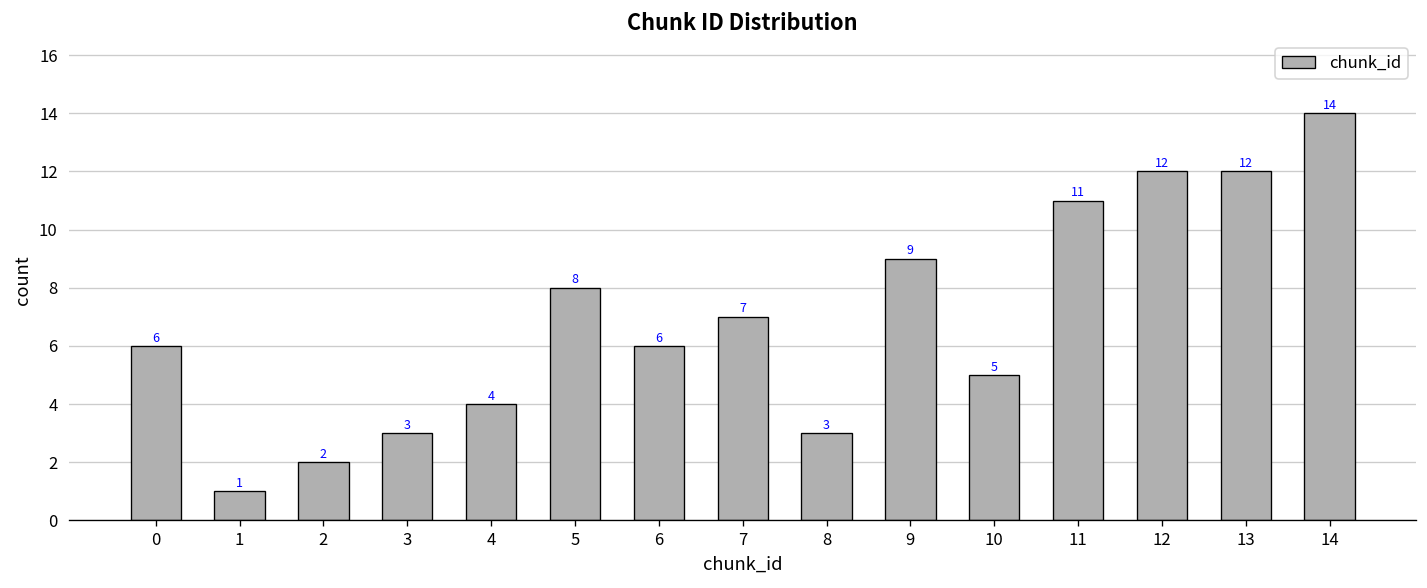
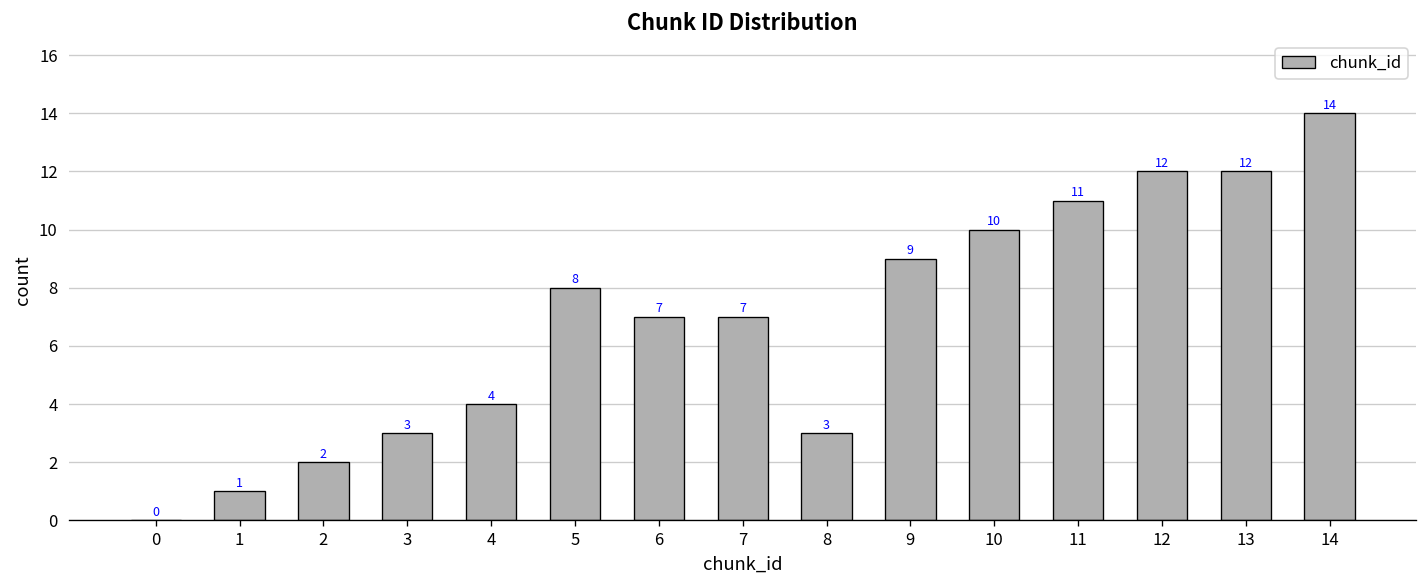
0: 6 -> 0
6: 6 -> 7
10: 5 -> 10
